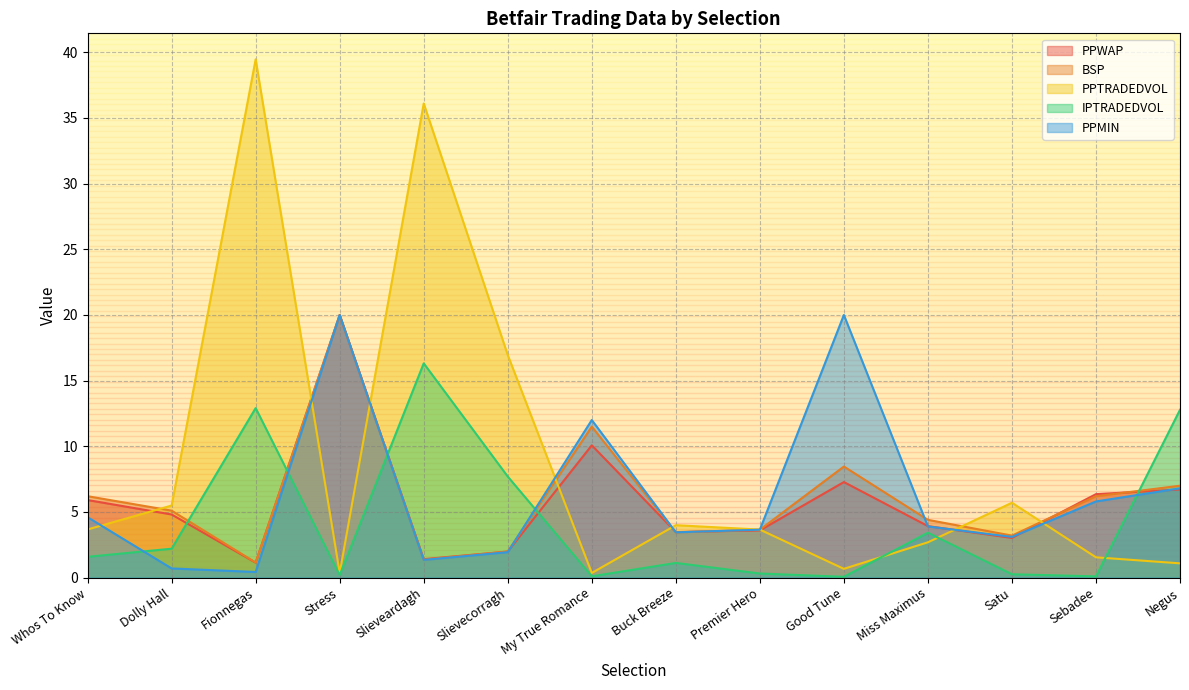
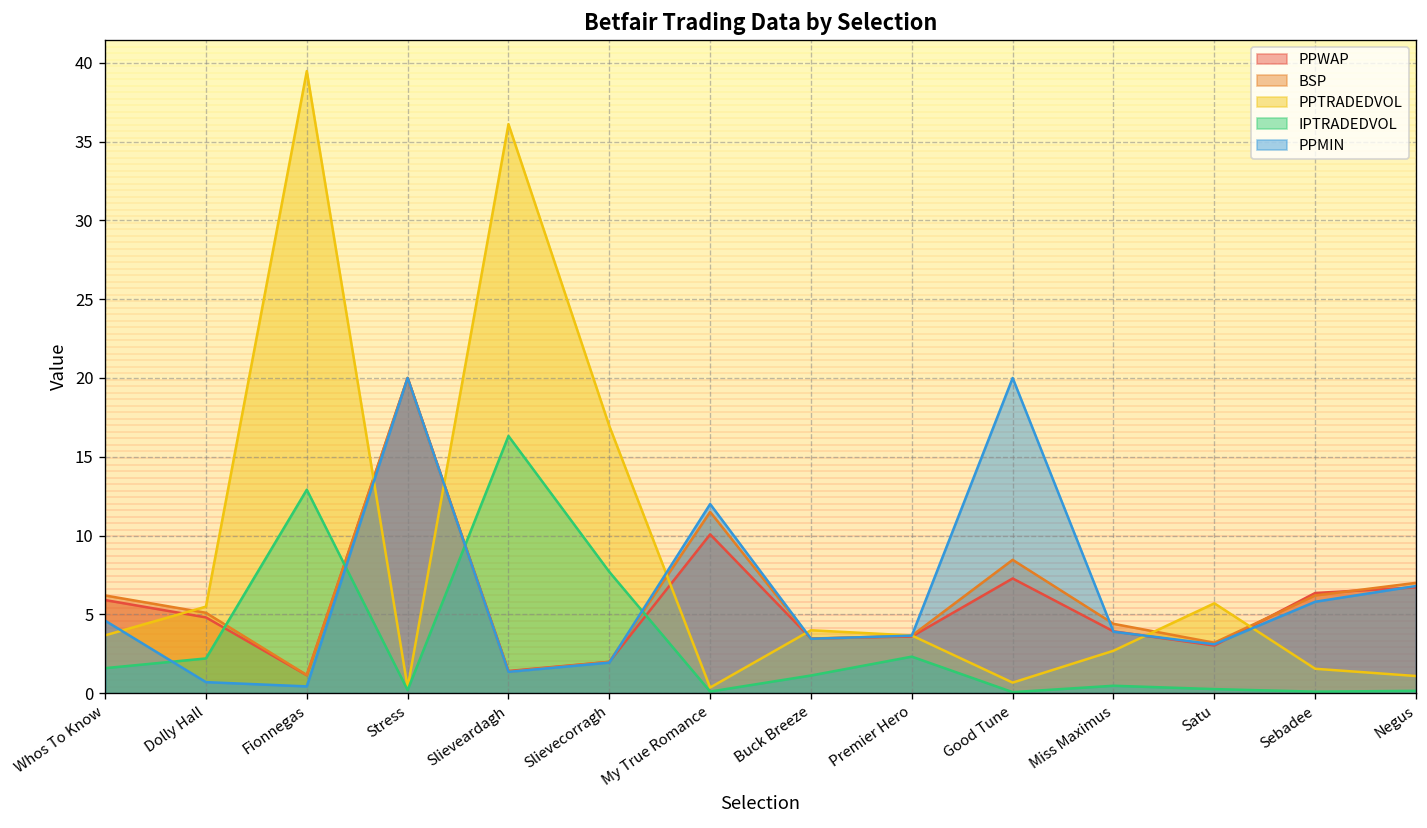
IPTRADEDVOL, Premier Hero: 0.3 -> 2.3
IPTRADEDVOL, Miss Maximus: 3.4 -> 0.5
IPTRADEDVOL, Negus: 12.8 -> 0.1
